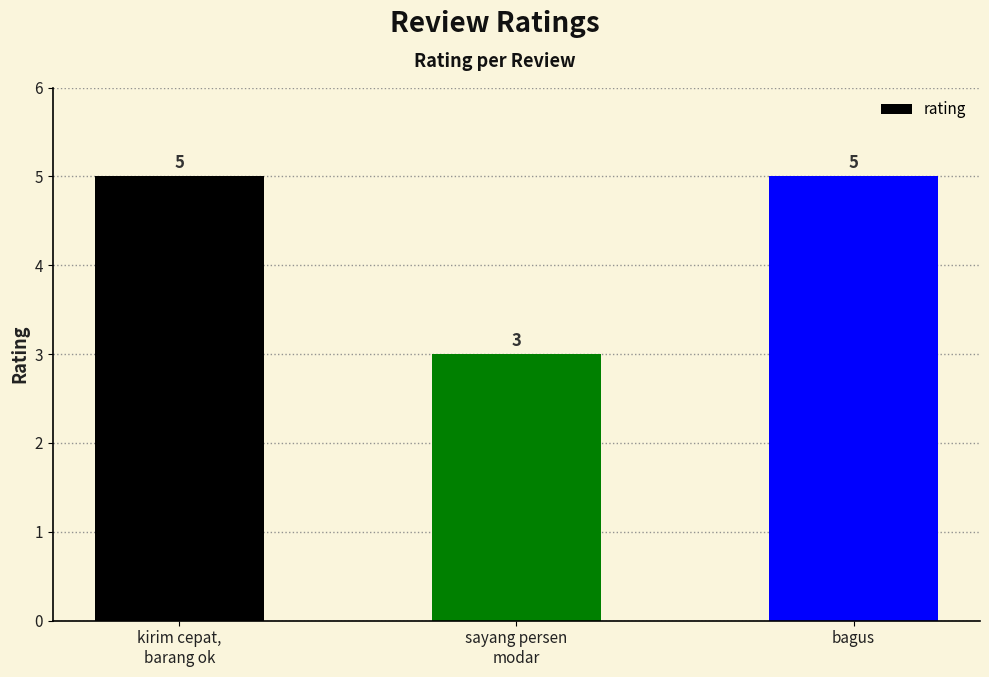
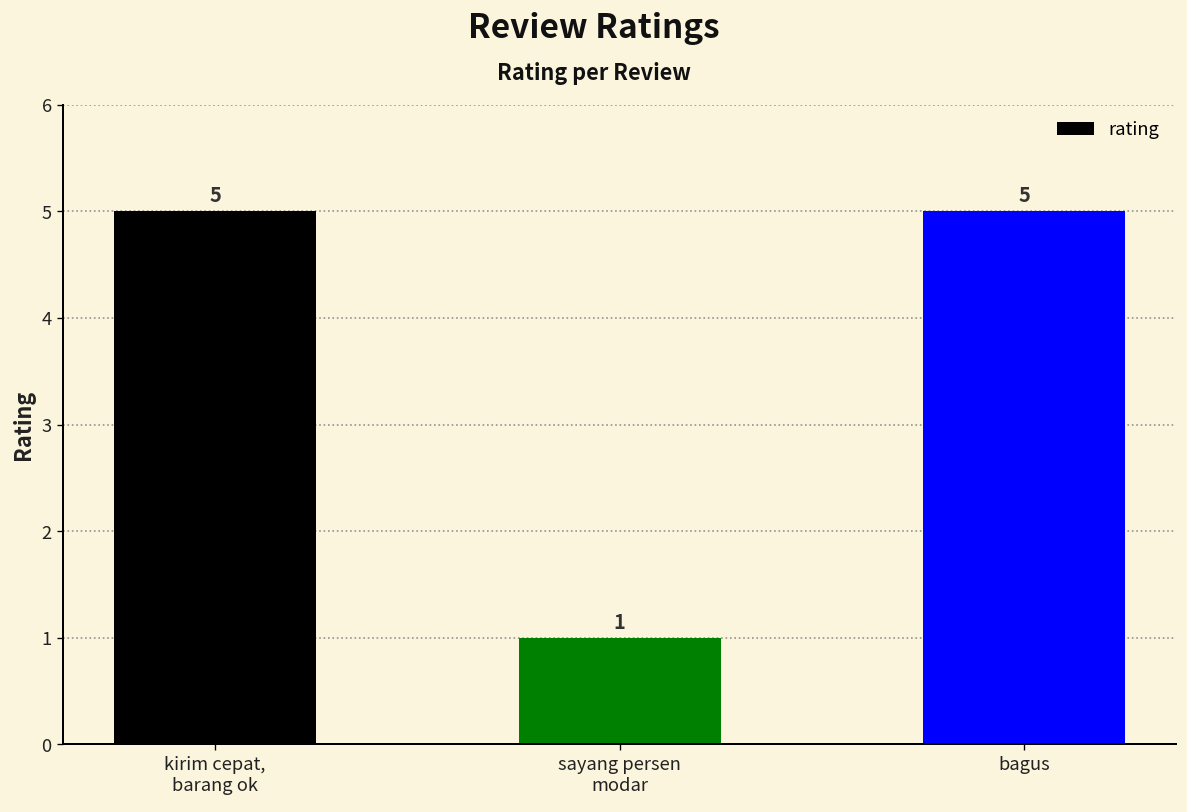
sayang persen modar: 3 -> 1
